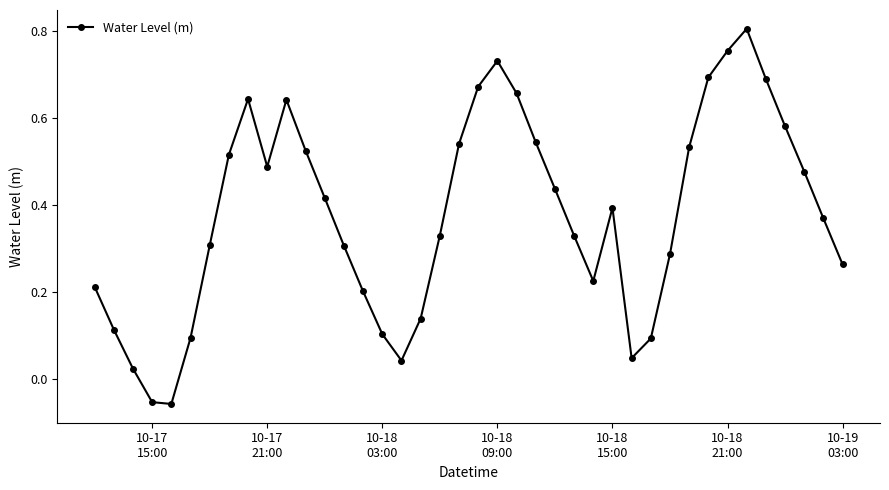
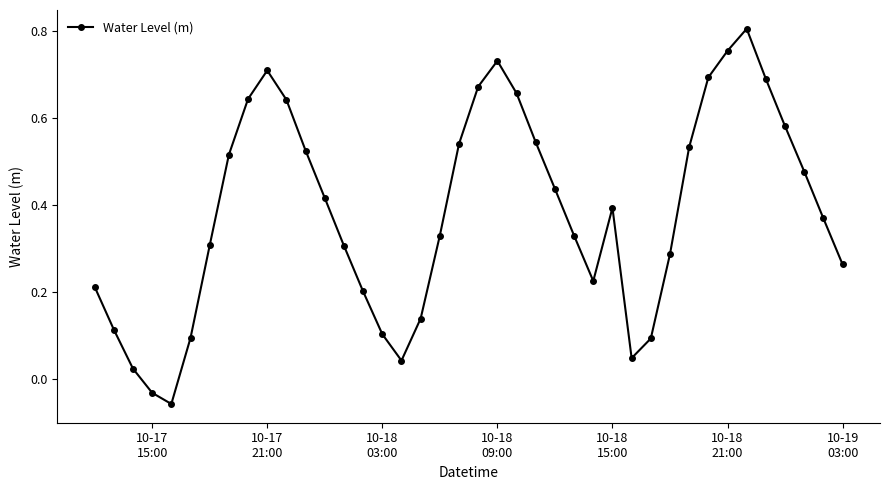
10-17 15:00: -0.05 -> -0.03
10-17 21:00: 0.49 -> 0.71
